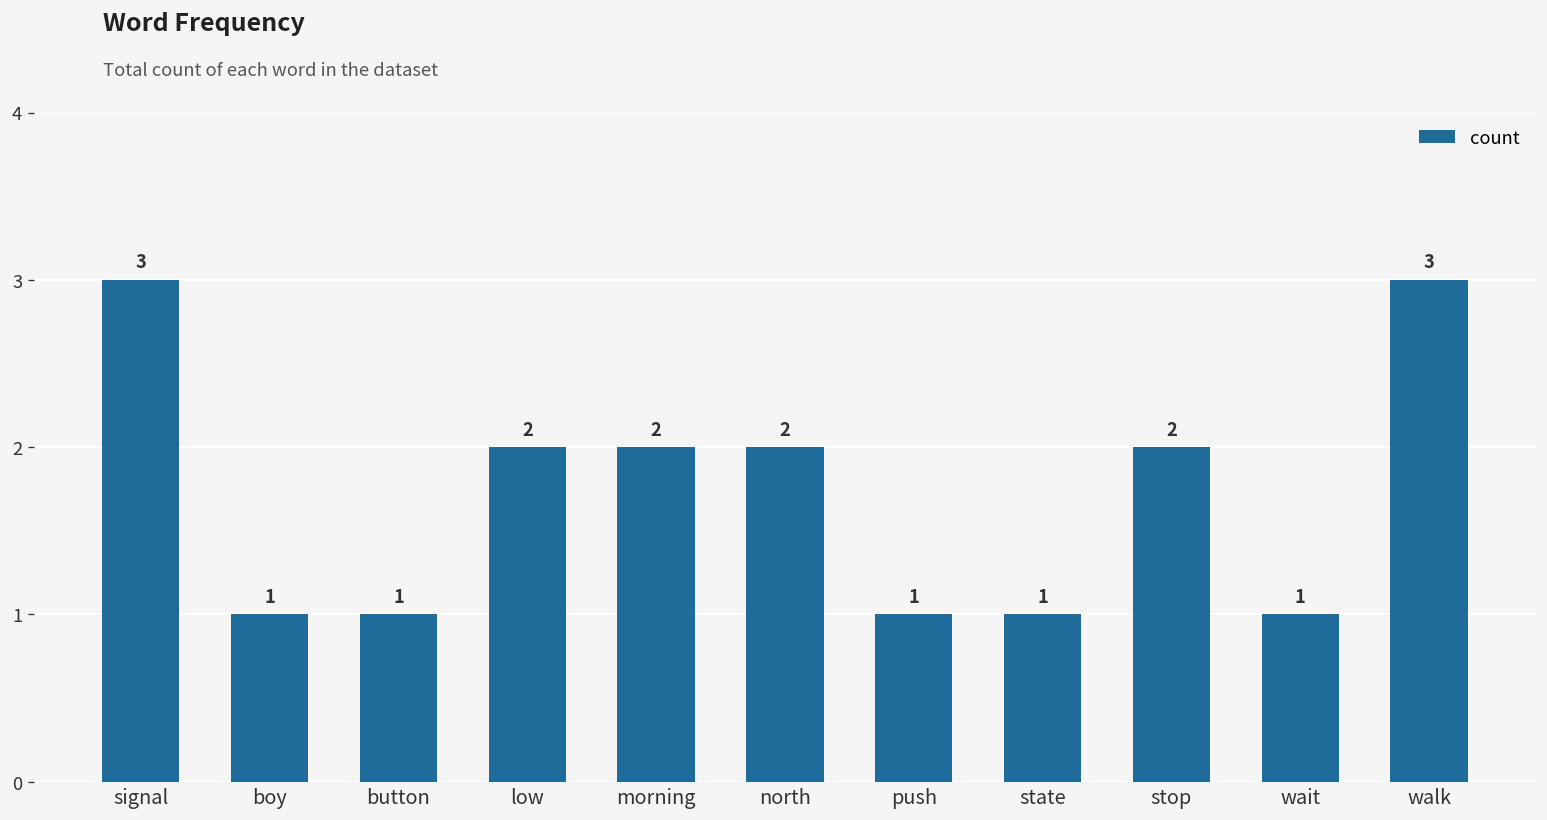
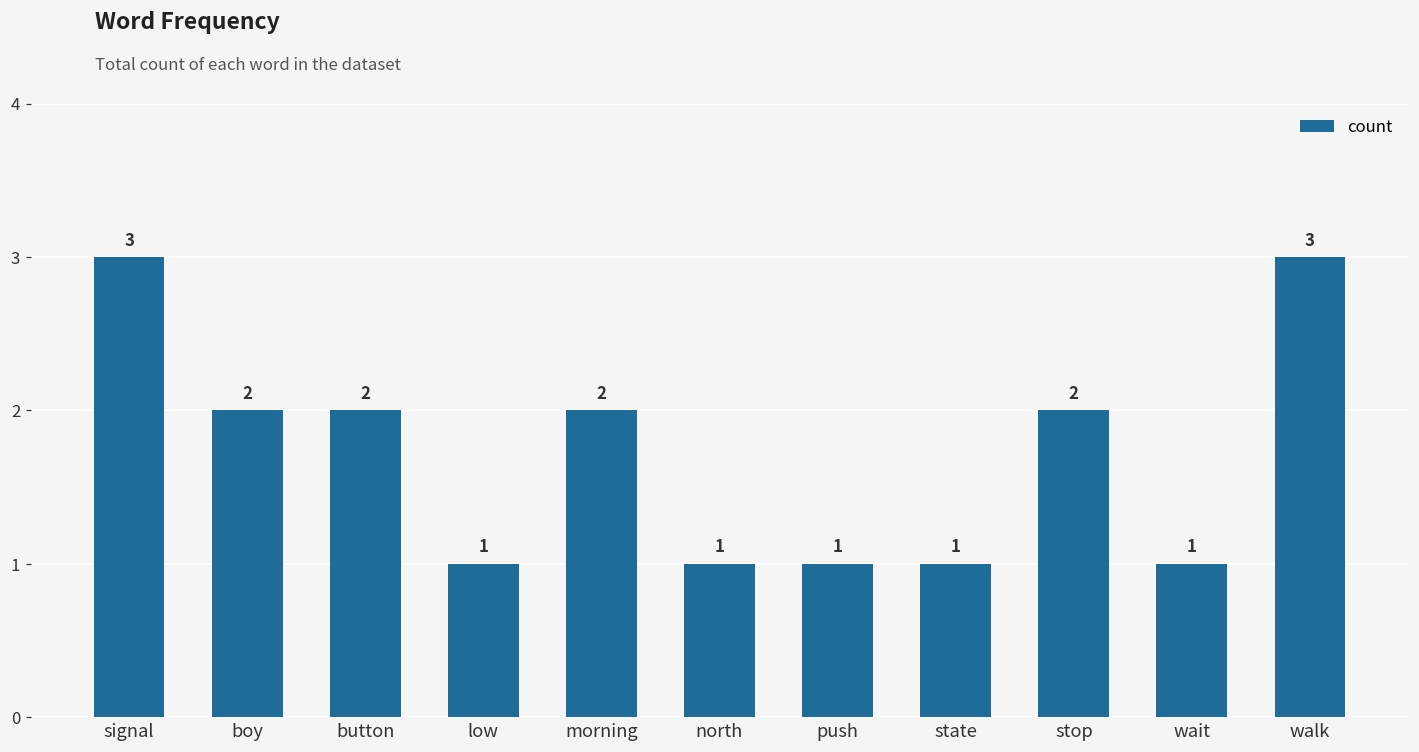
boy: 1 -> 2
button: 1 -> 2
low: 2 -> 1
north: 2 -> 1
